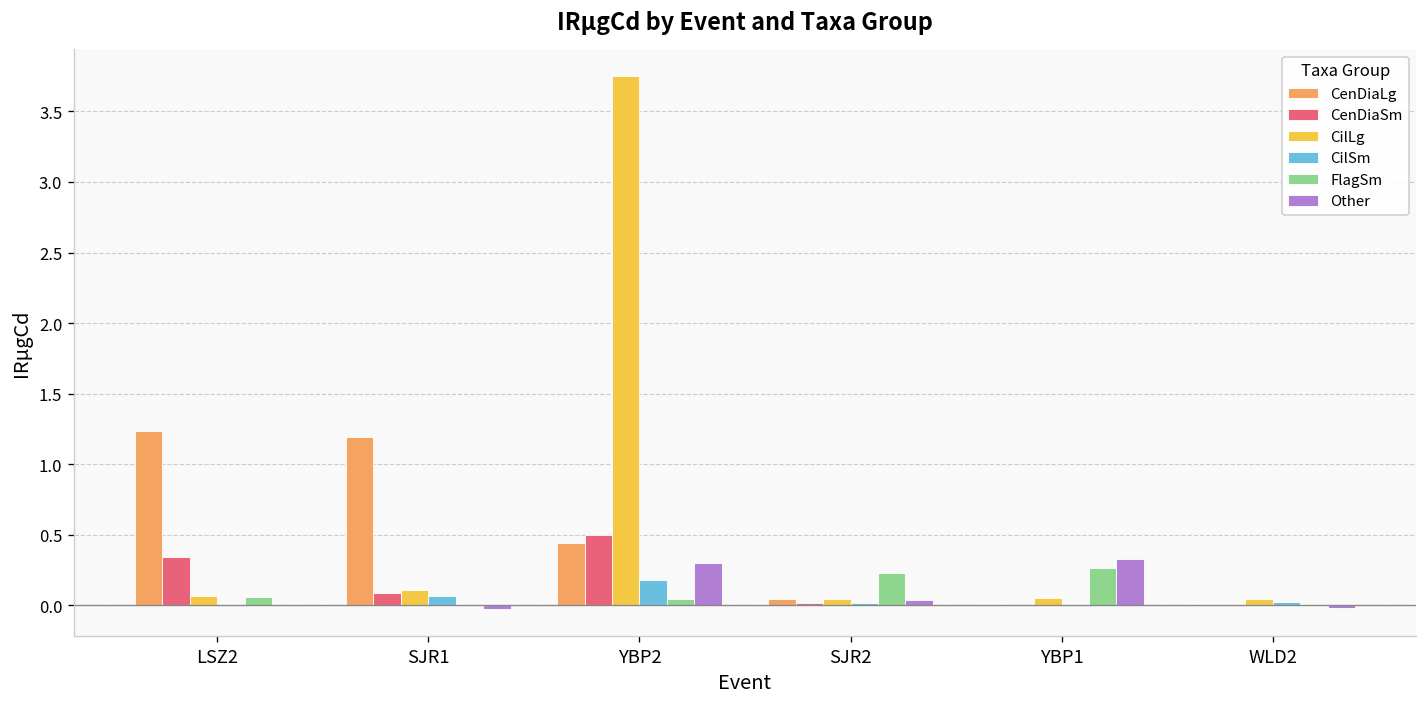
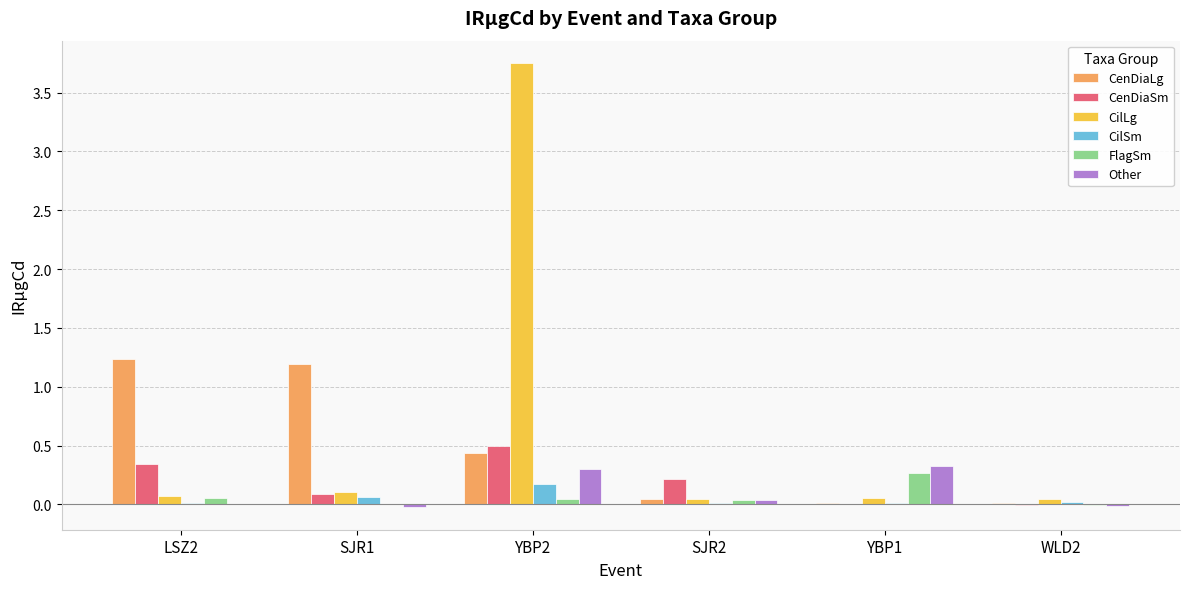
CenDiaSm, SJR2: 0.02 -> 0.22
FlagSm, SJR2: 0.23 -> 0.04
